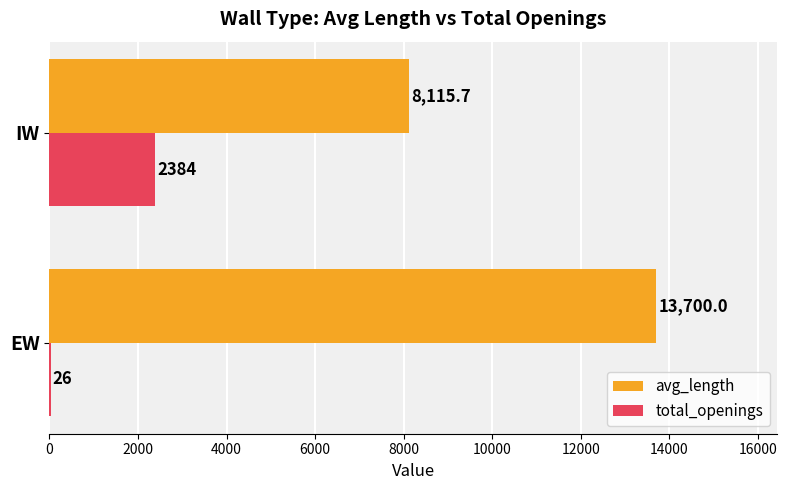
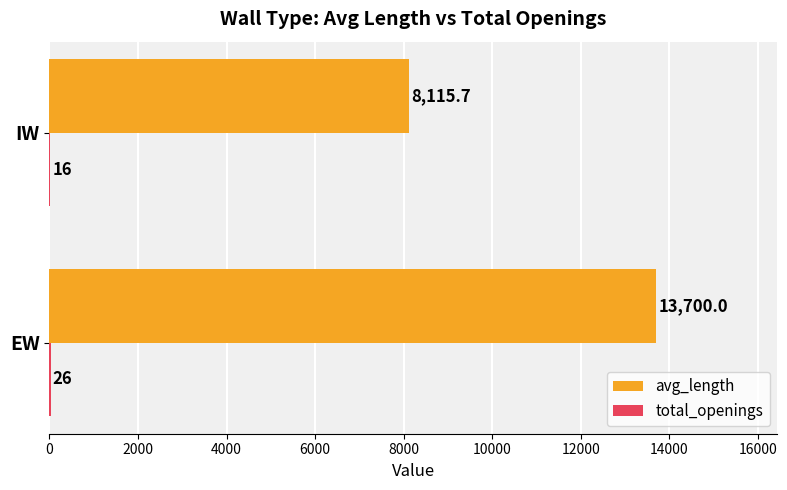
total_openings, IW: 2384 -> 16
